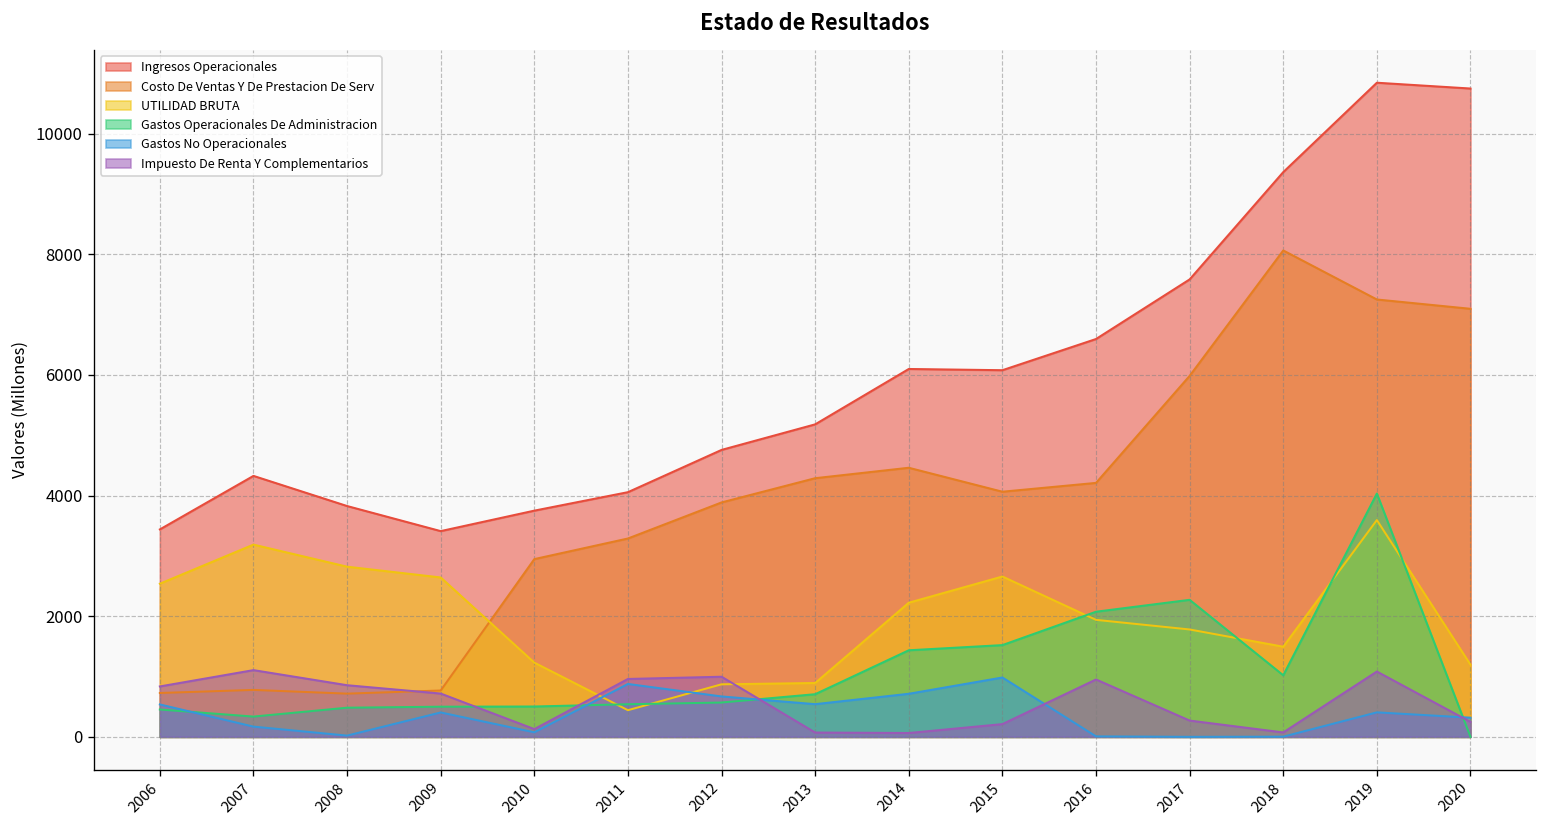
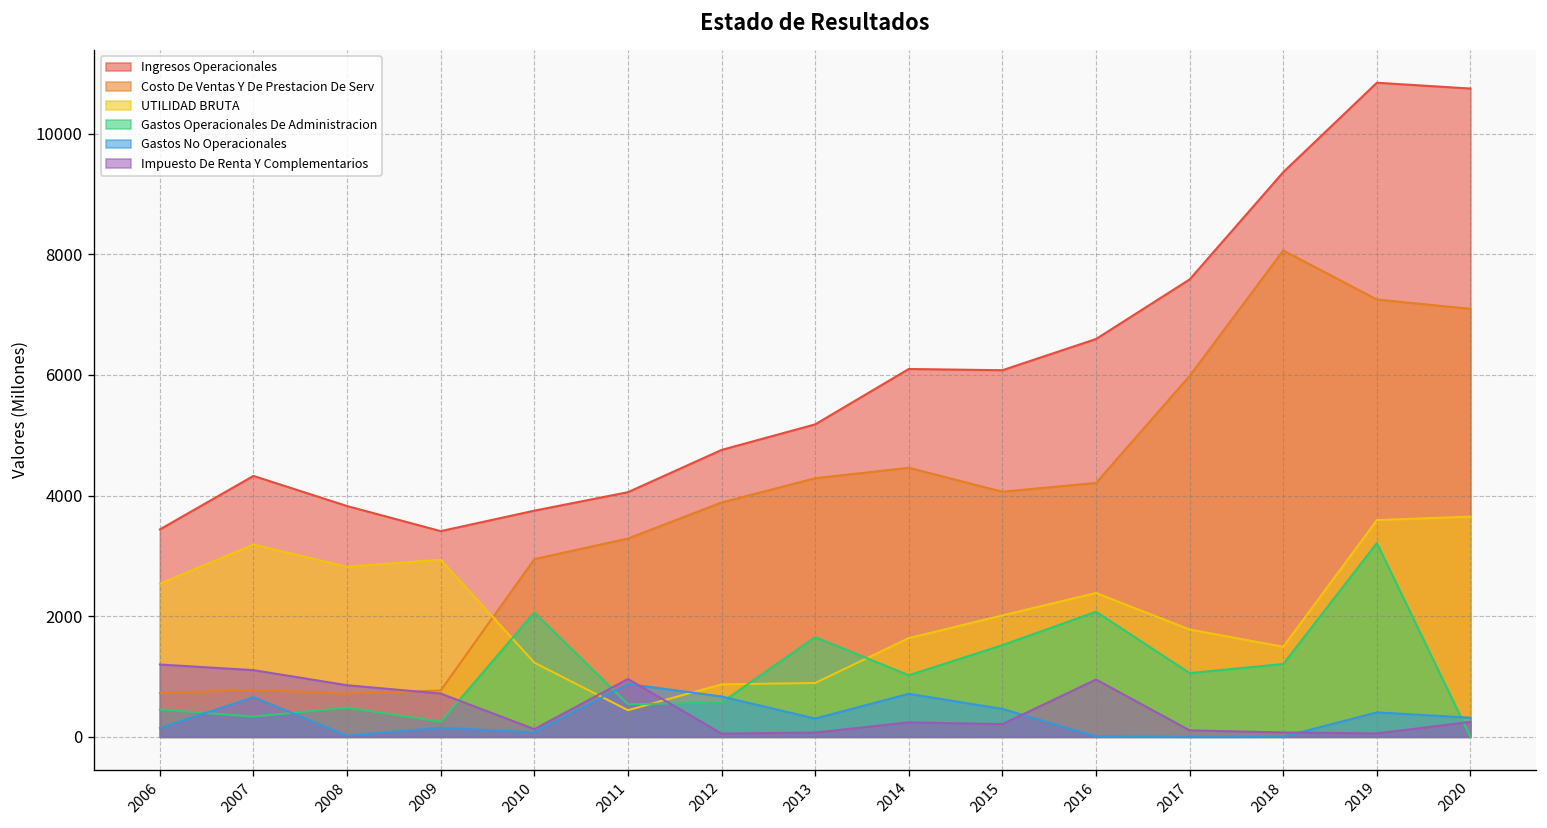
Gastos No Operacionales, 2006: 500 -> 100
Impuesto De Renta Y Complementarios, 2006: 800 -> 1200
Gastos No Operacionales, 2007: 200 -> 700
UTILIDAD BRUTA, 2009: 2600 -> 2900
Gastos Operacionales De Administracion, 2009: 500 -> 300
Gastos No Operacionales, 2009: 400 -> 200
Gastos Operacionales De Administracion, 2010: 500 -> 2100
Impuesto De Renta Y Complementarios, 2012: 1000 -> 100
Gastos Operacionales De Administracion, 2013: 700 -> 1700
Gastos No Operacionales, 2013: 500 -> 300
UTILIDAD BRUTA, 2014: 2200 -> 1600
Gastos Operacionales De Administracion, 2014: 1400 -> 1000
Impuesto De Renta Y Complementarios, 2014: 100 -> 200
UTILIDAD BRUTA, 2015: 2700 -> 2000
Gastos No Operacionales, 2015: 1000 -> 500
UTILIDAD BRUTA, 2016: 1900 -> 2400
Gastos Operacionales De Administracion, 2017: 2300 -> 1100
Impuesto De Renta Y Complementarios, 2017: 300 -> 100
Gastos Operacionales De Administracion, 2018: 1000 -> 1200
Gastos Operacionales De Administracion, 2019: 4000 -> 3200
Impuesto De Renta Y Complementarios, 2019: 1100 -> 100
UTILIDAD BRUTA, 2020: 1200 -> 3700
